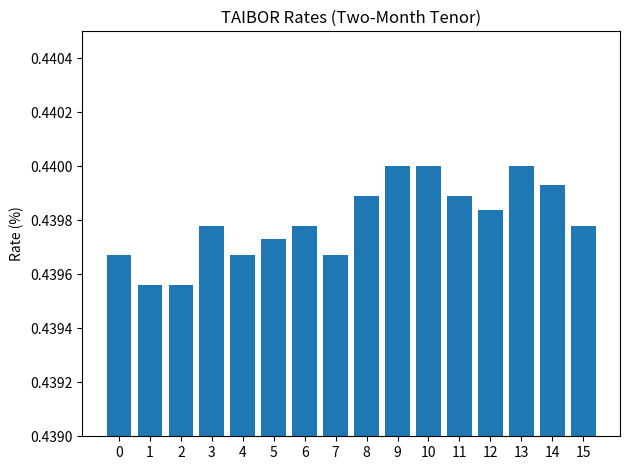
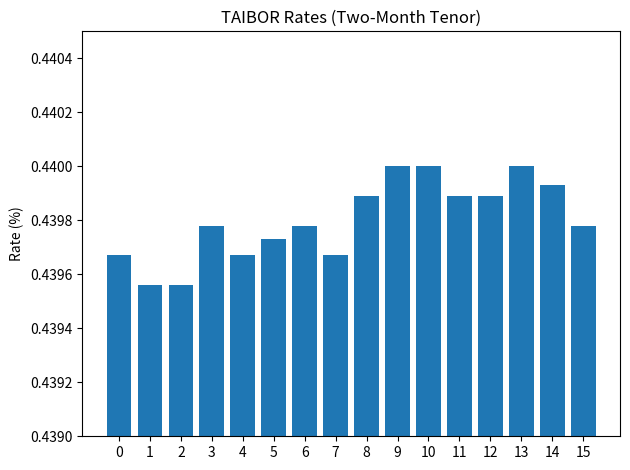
12: 0.43984 -> 0.43989
